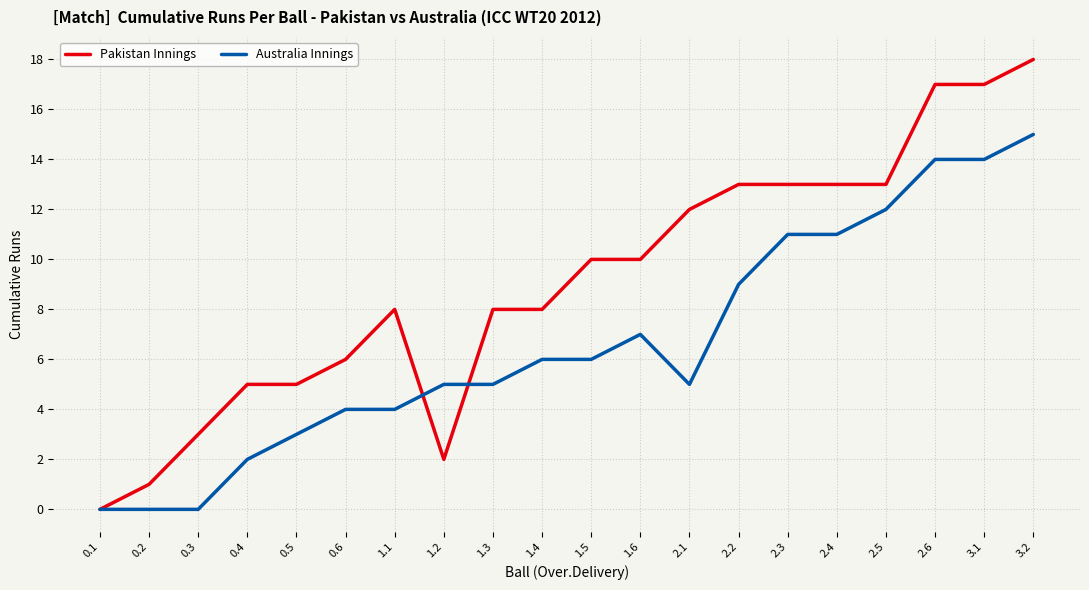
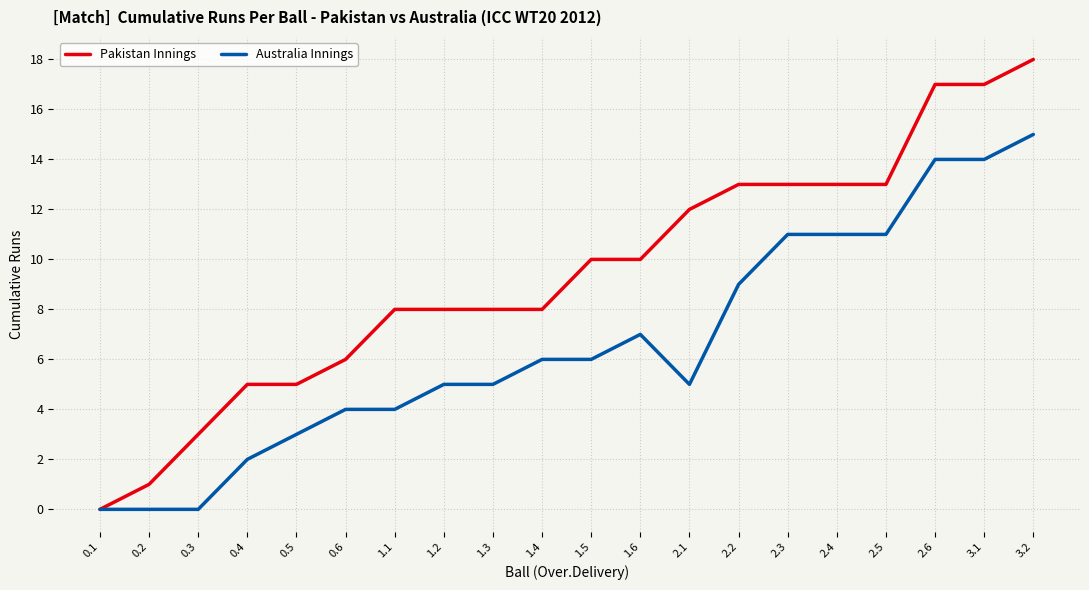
Pakistan Innings, 1.2: 2 -> 8
Australia Innings, 2.5: 12 -> 11
